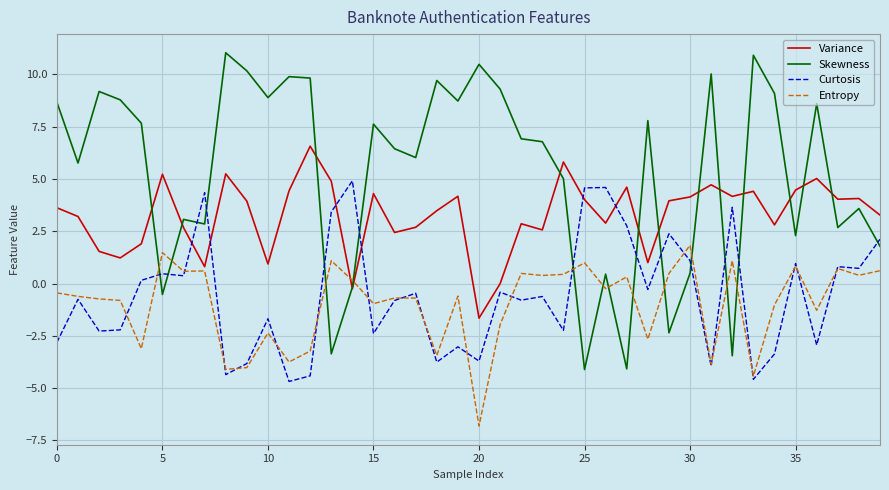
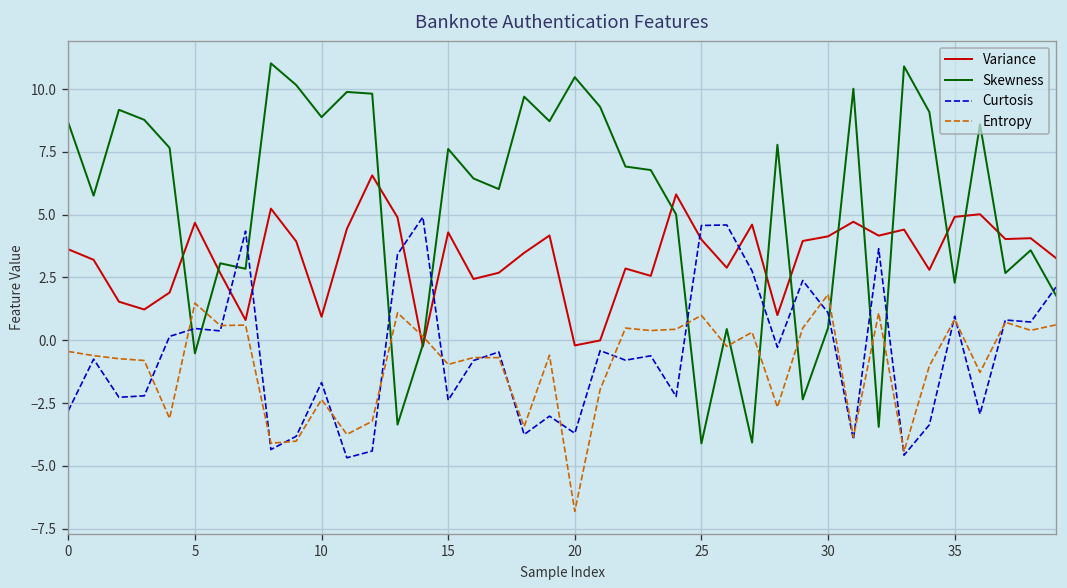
Variance, 5: 5.2 -> 4.7
Variance, 20: -1.7 -> -0.2
Variance, 35: 4.5 -> 4.9
